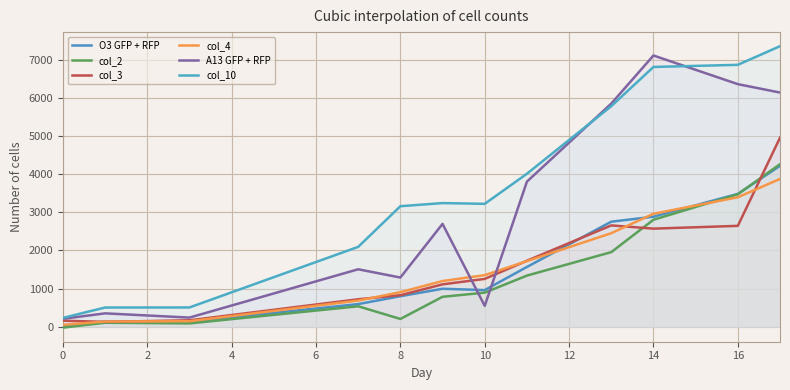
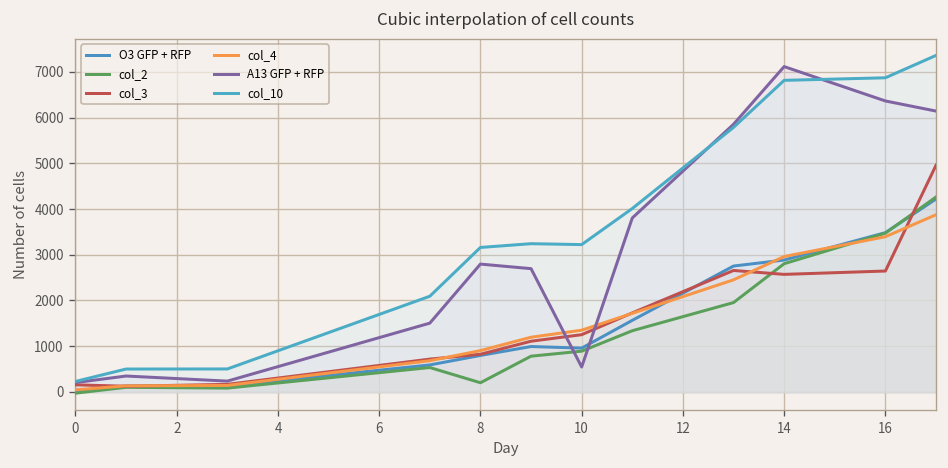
A13 GFP + RFP, 8: 1300 -> 2800
